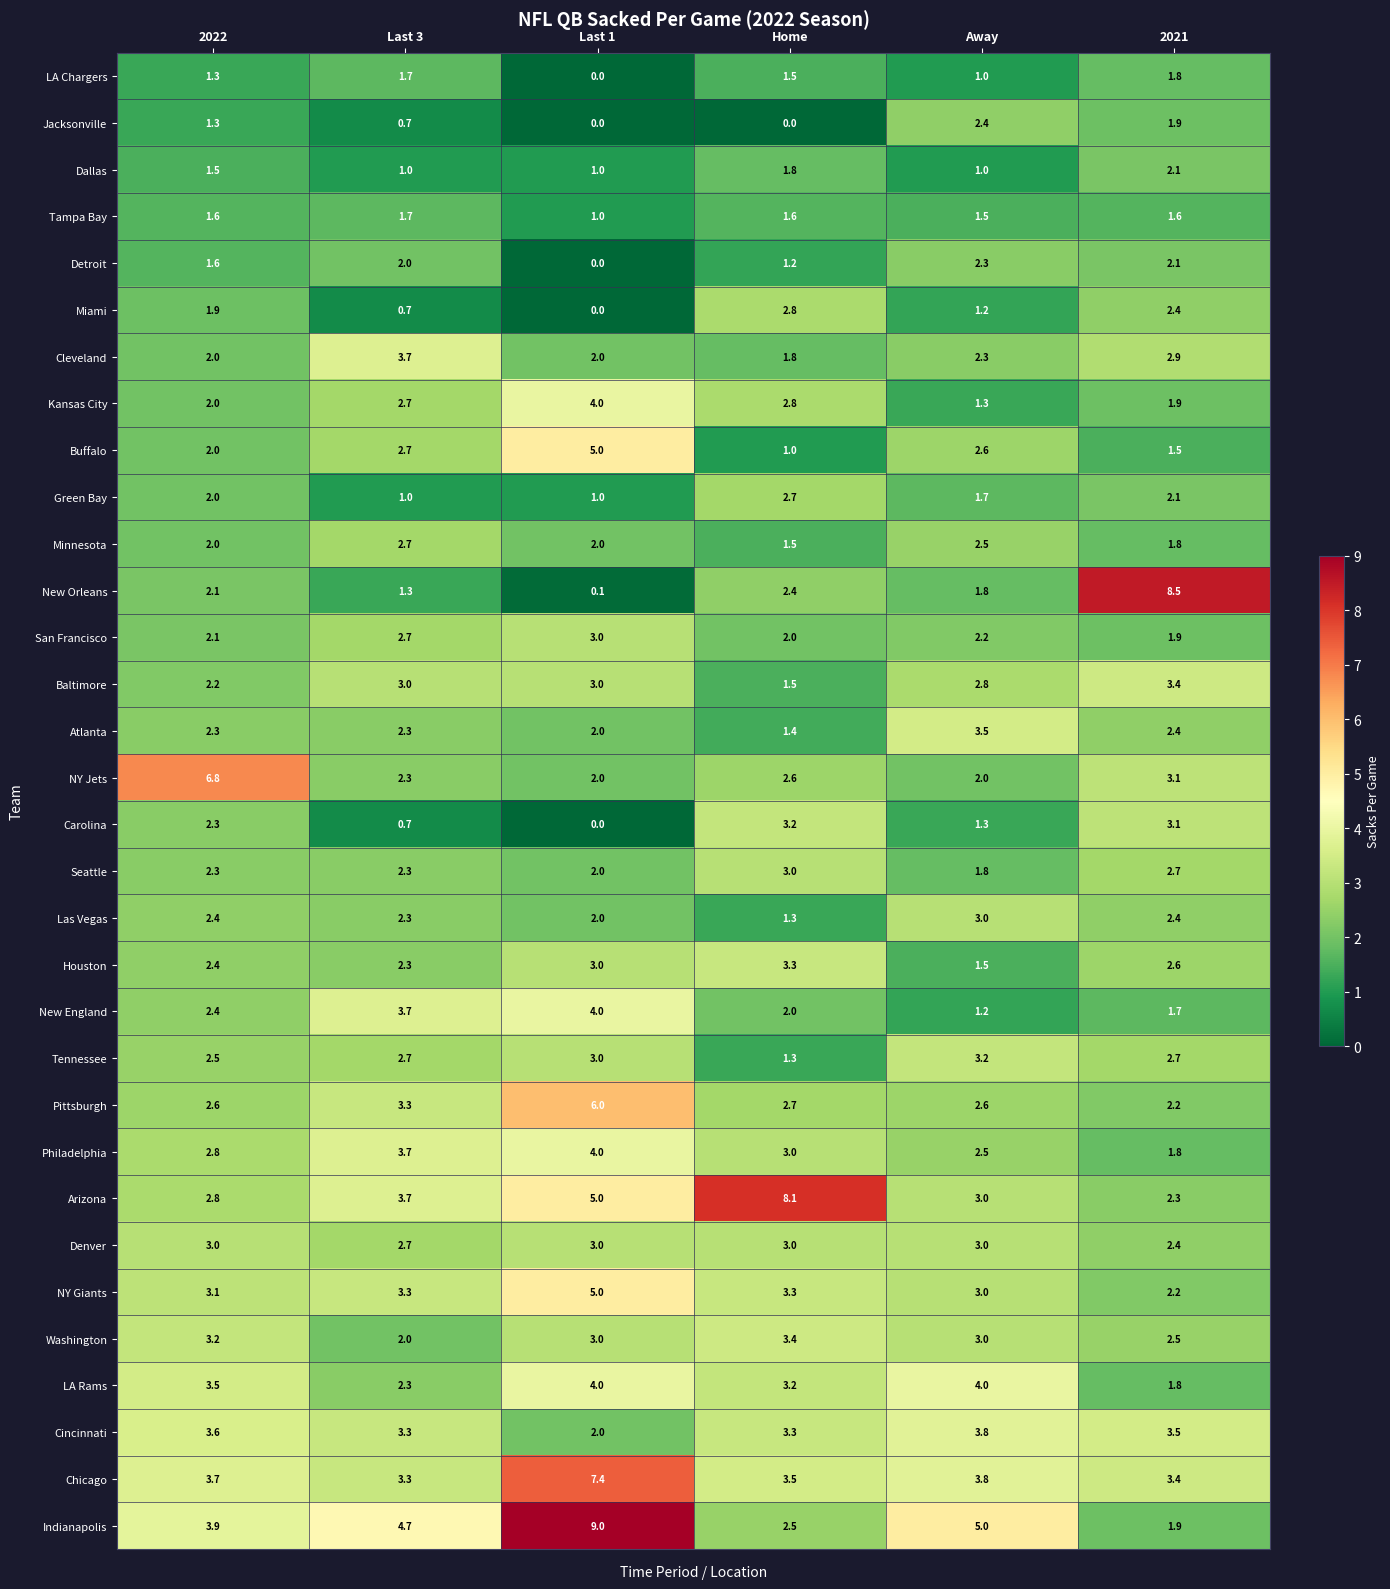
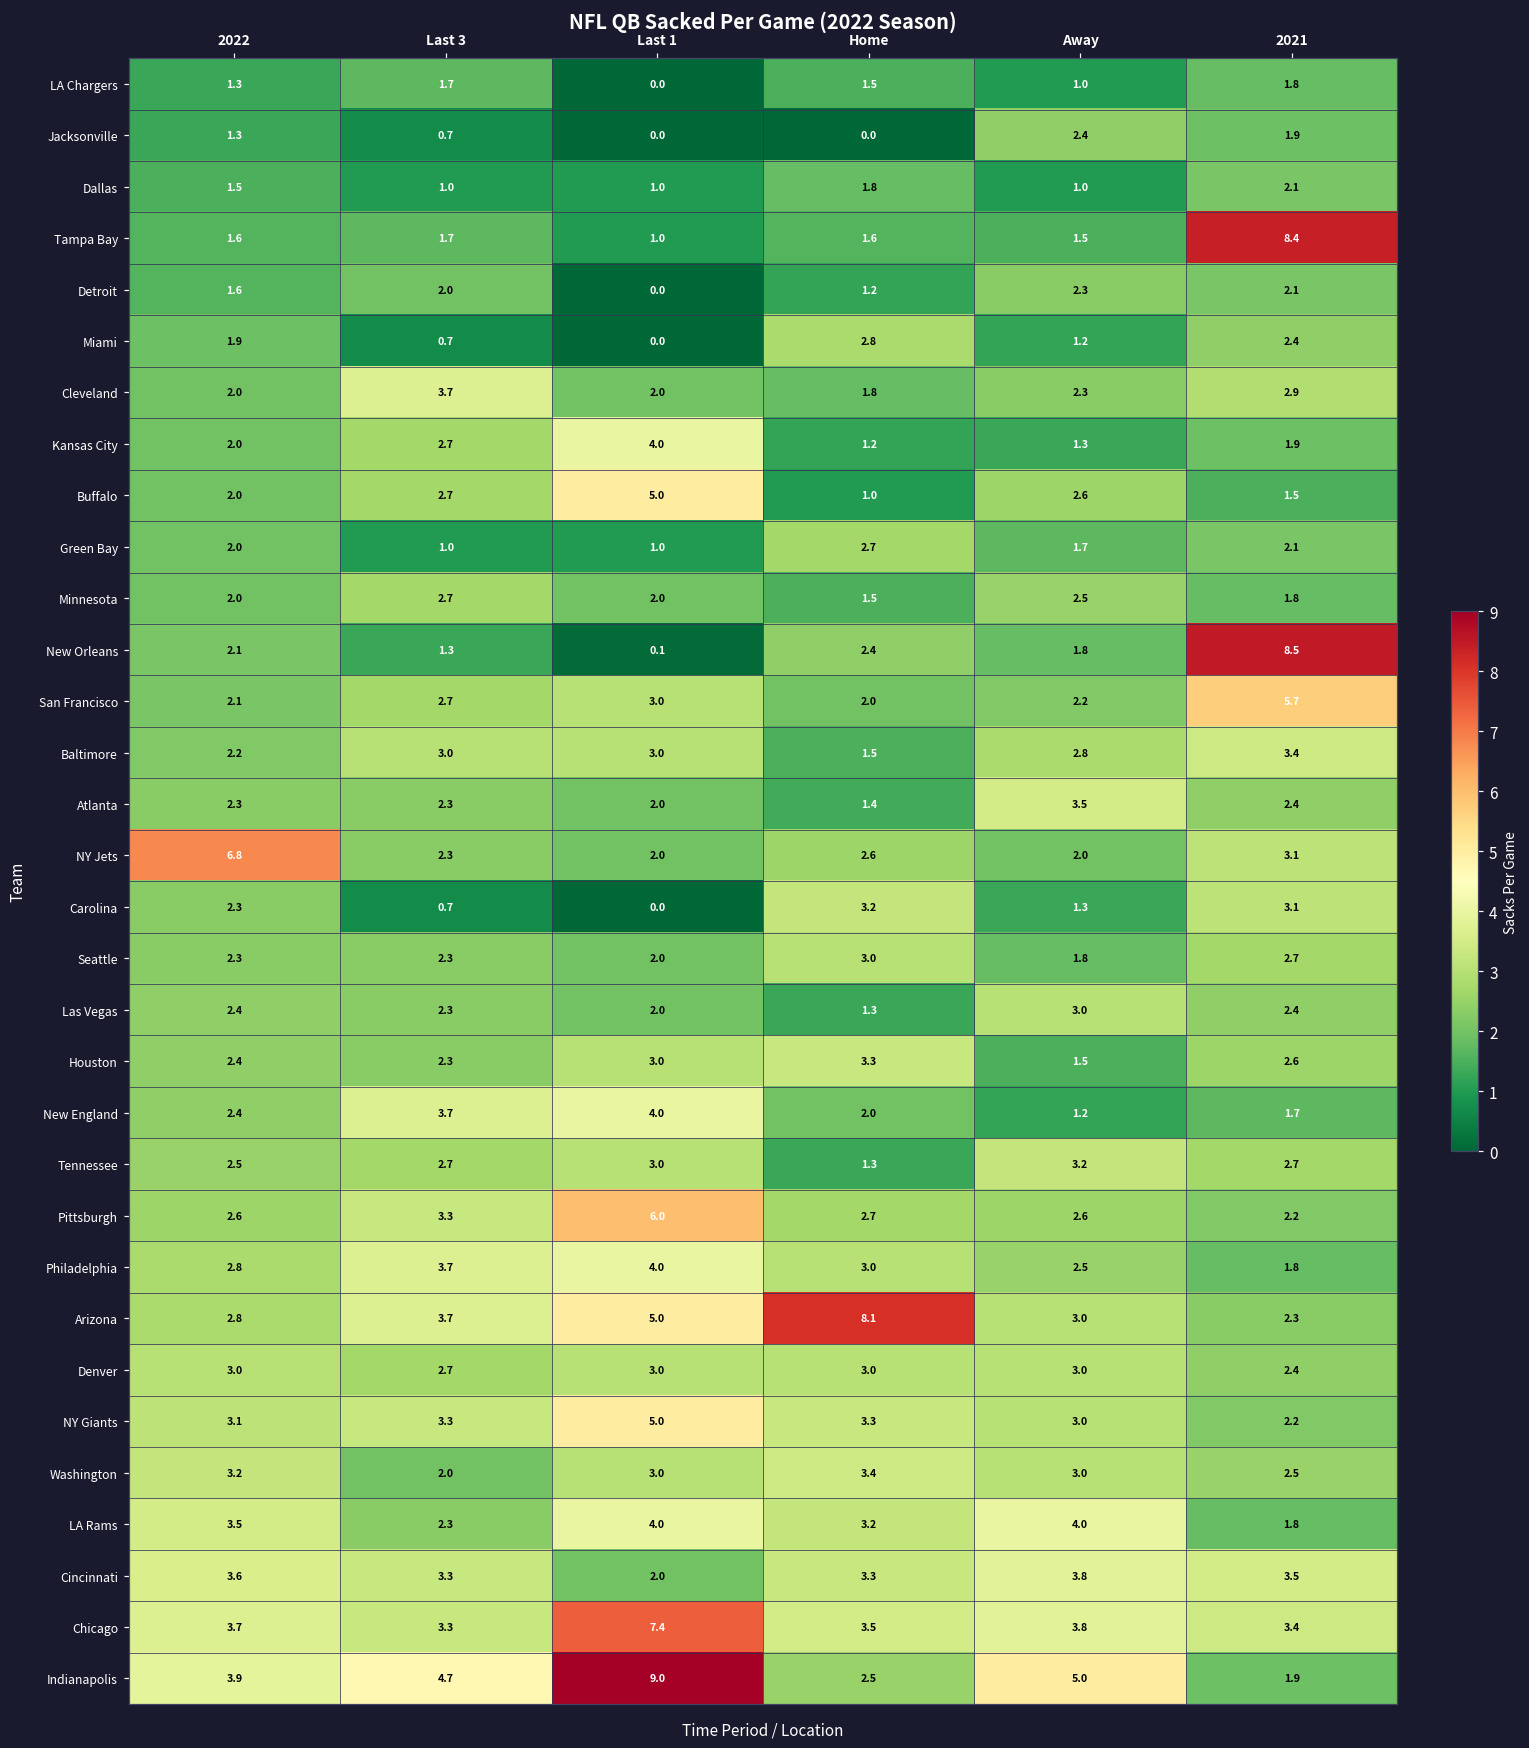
Tampa Bay, 2021: 1.6 -> 8.4
Kansas City, Home: 2.8 -> 1.2
San Francisco, 2021: 1.9 -> 5.7
